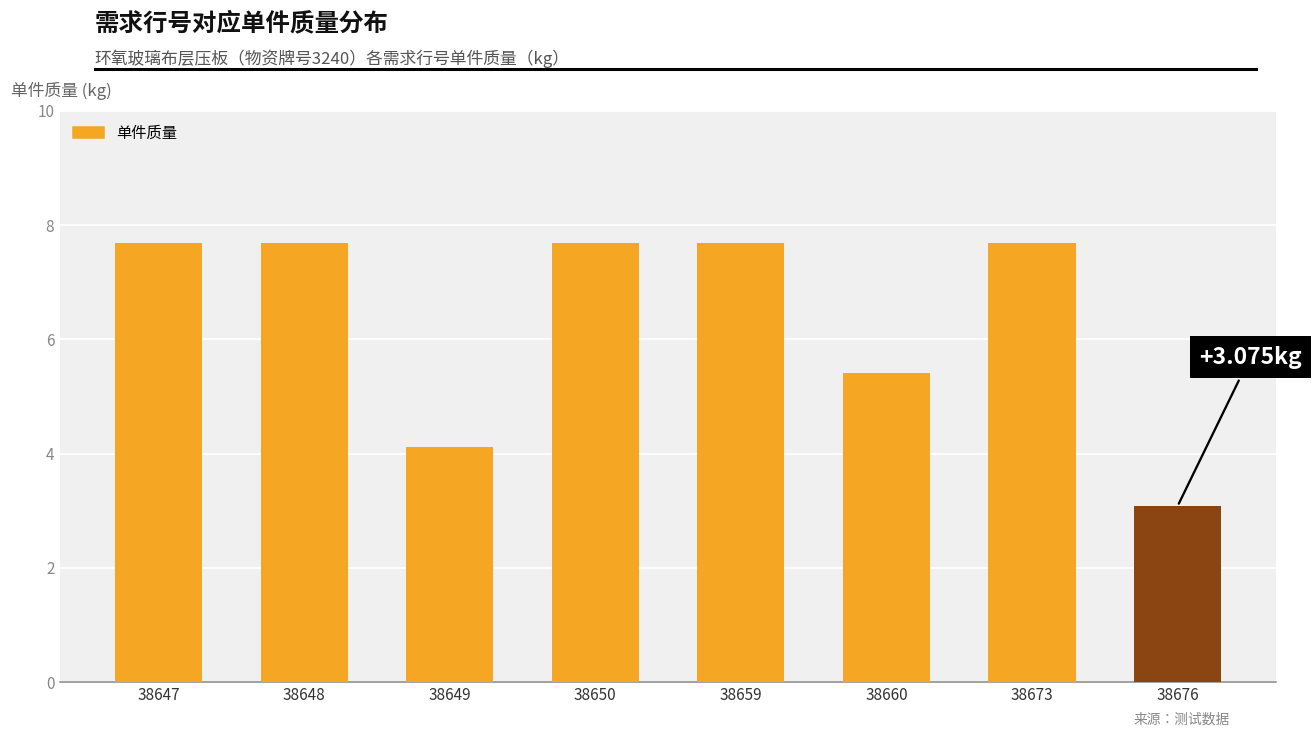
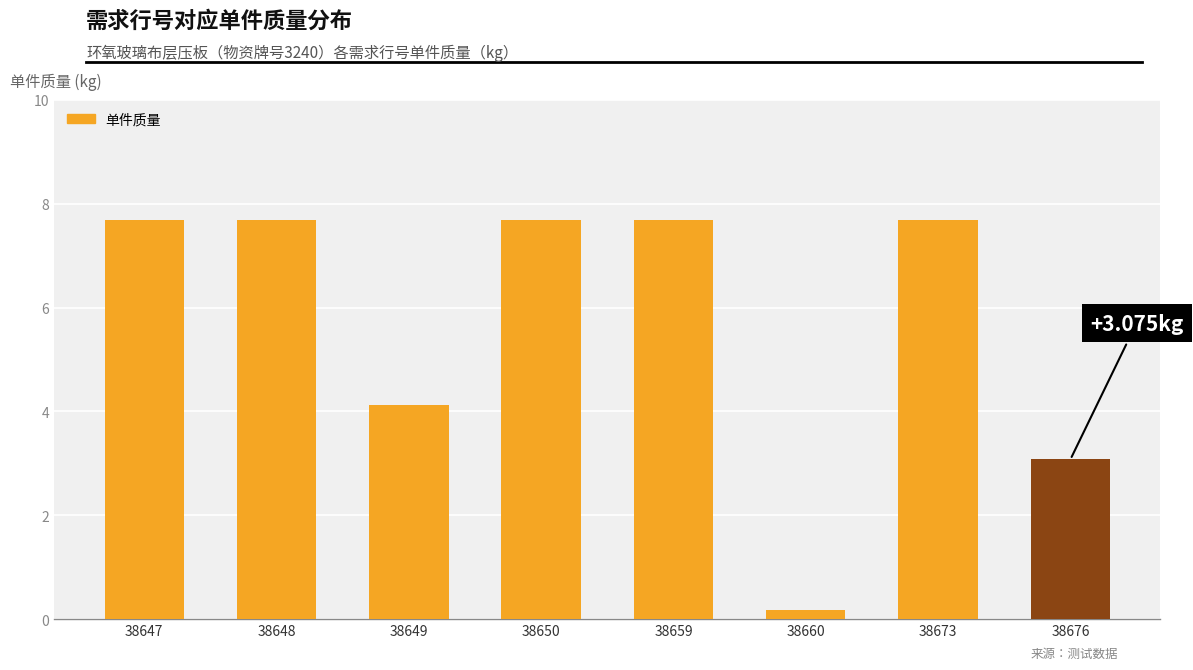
38660: 5.4 -> 0.2
